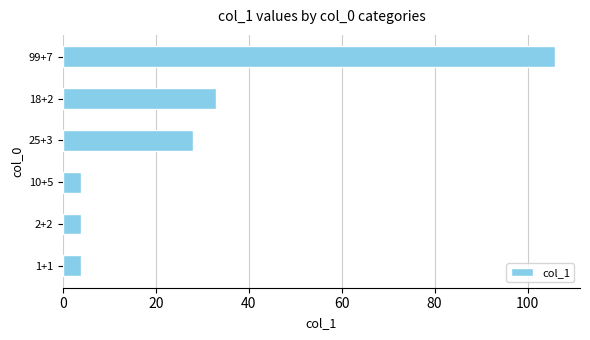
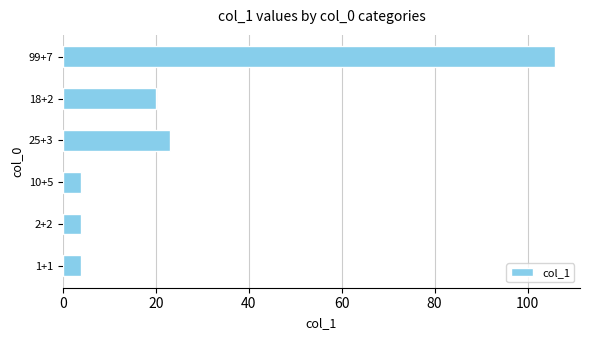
18+2: 33 -> 20
25+3: 28 -> 23
